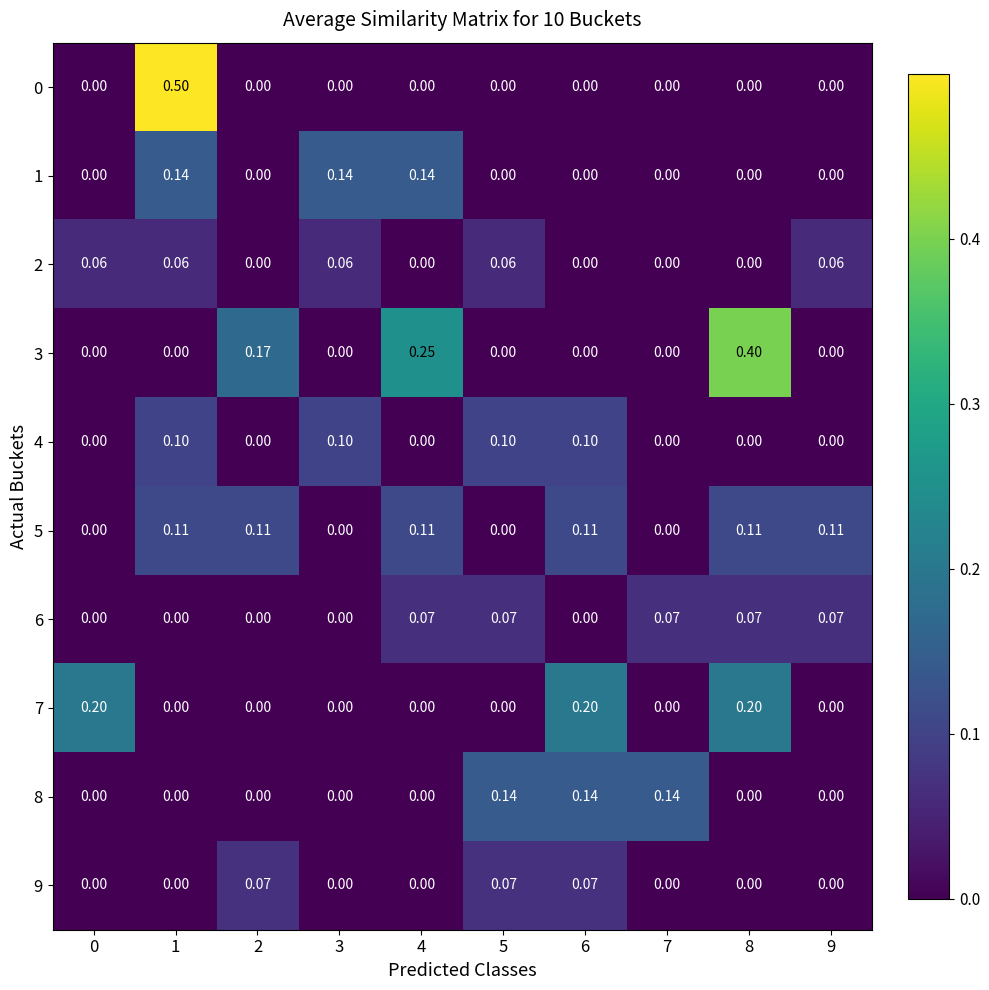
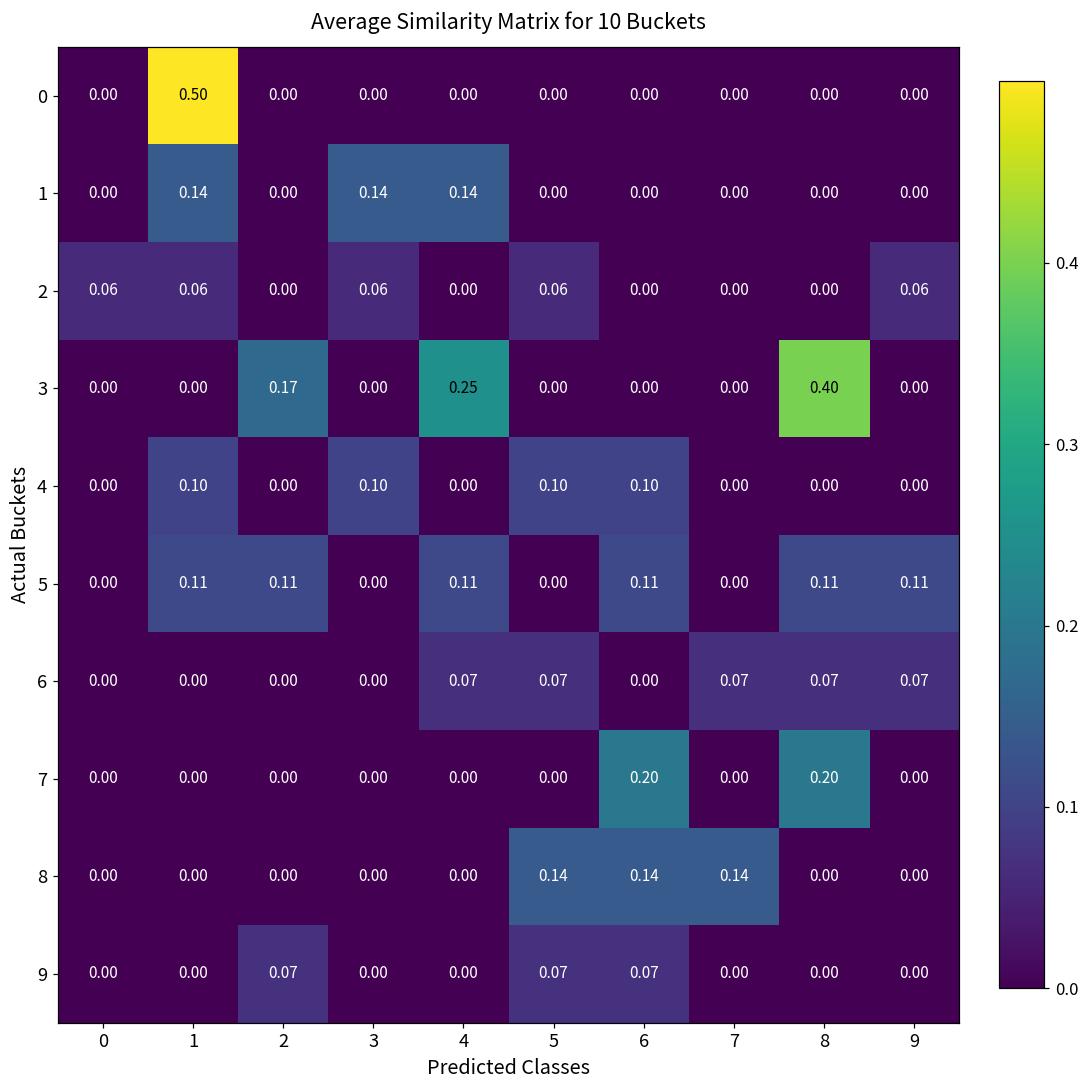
7, 0: 0.20 -> 0.00
